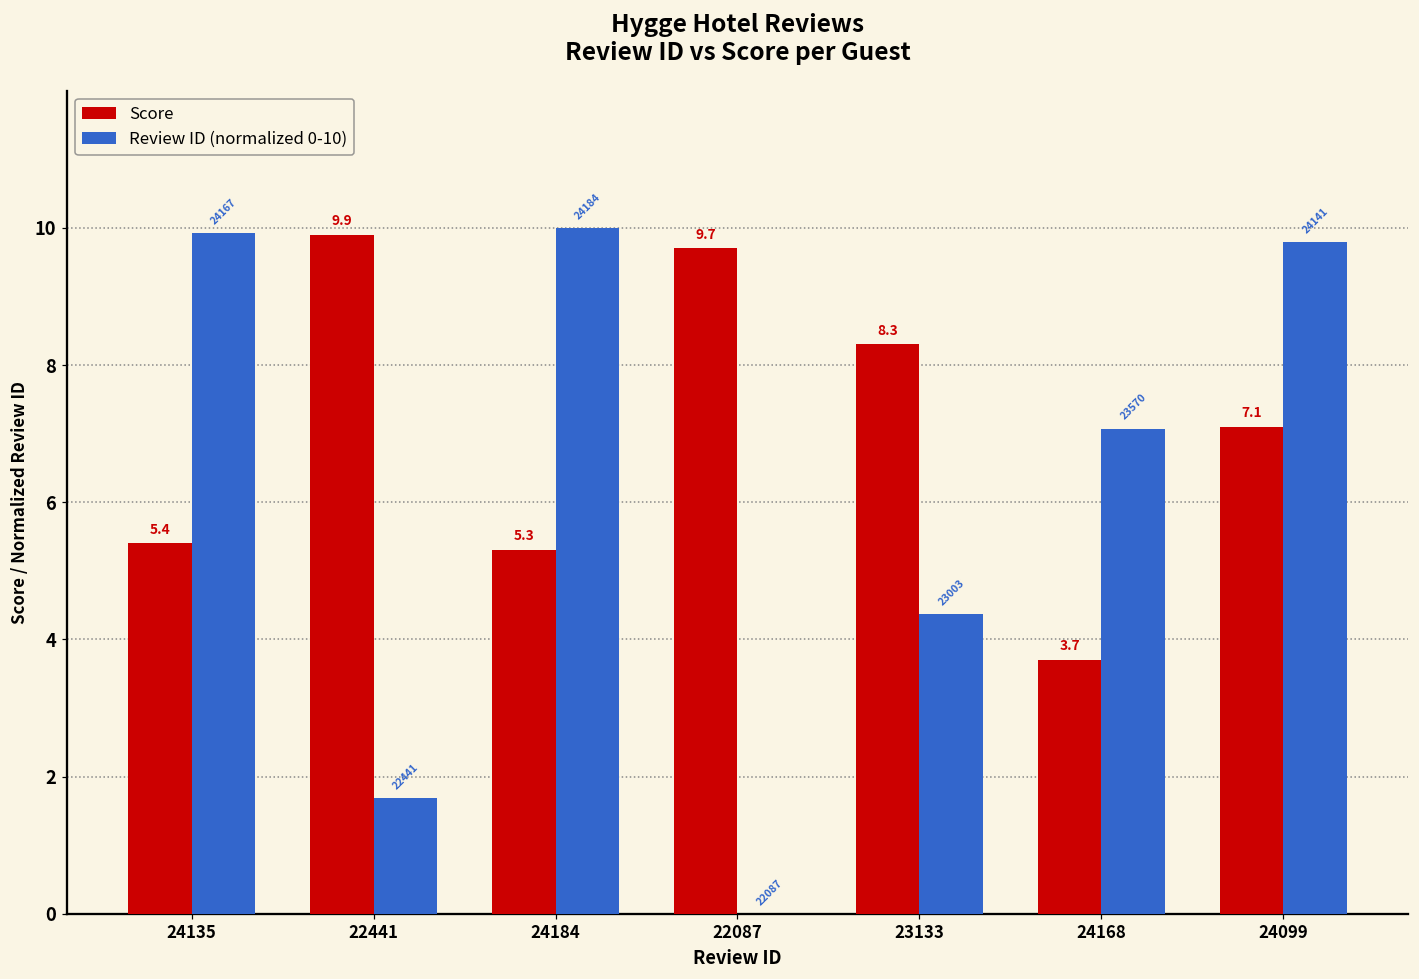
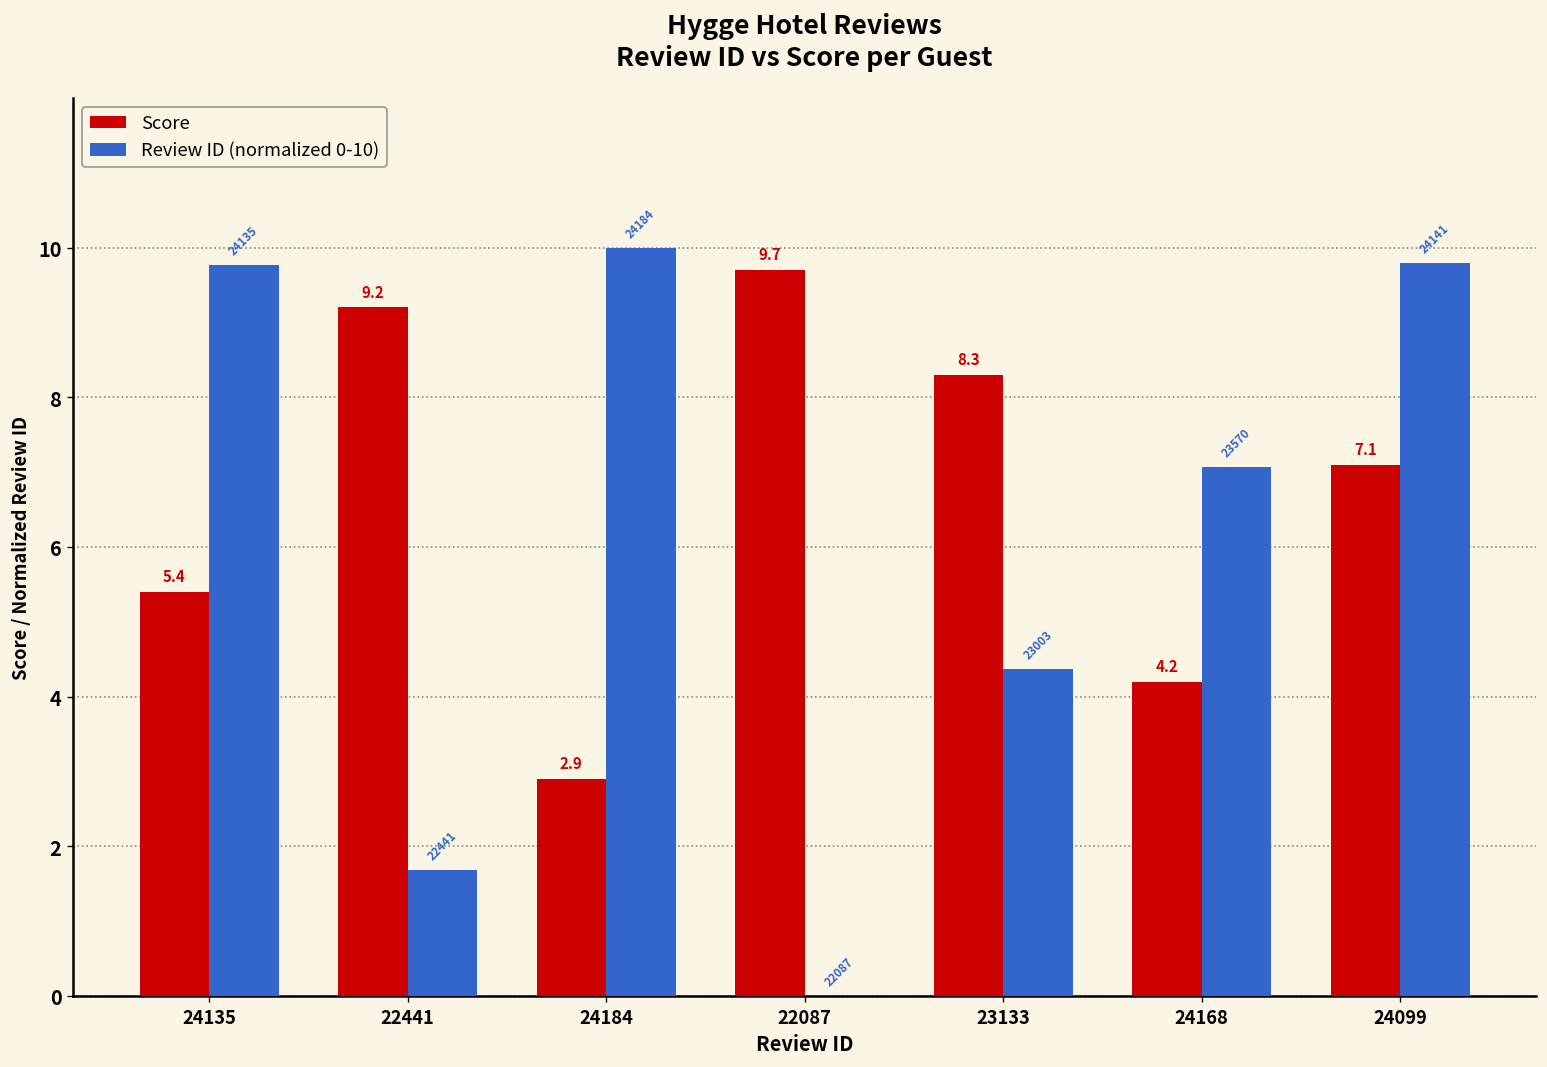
Review ID (normalized 0-10), 24135: 24167 -> 24135
Score, 22441: 9.9 -> 9.2
Score, 24184: 5.3 -> 2.9
Score, 24168: 3.7 -> 4.2
